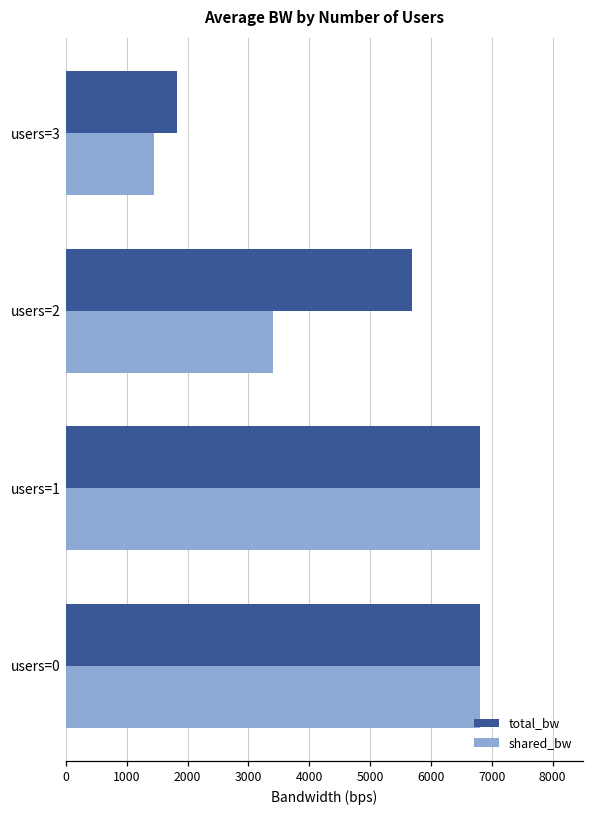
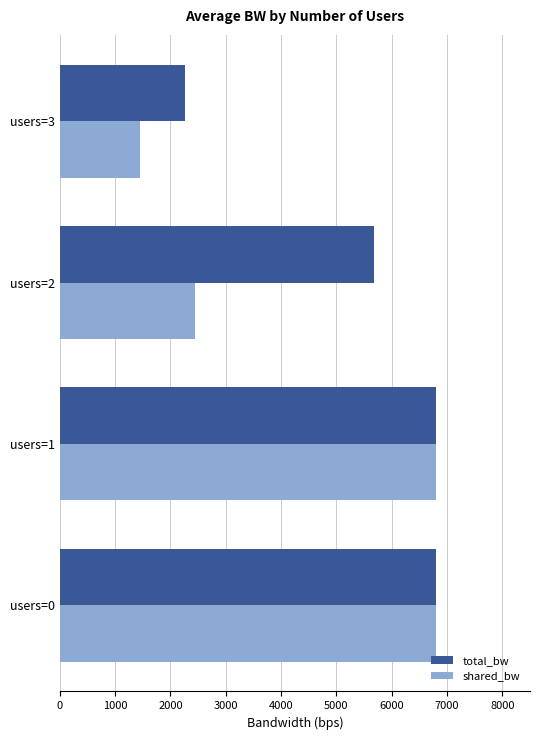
total_bw, users=3: 1800 -> 2300
shared_bw, users=2: 3400 -> 2400
